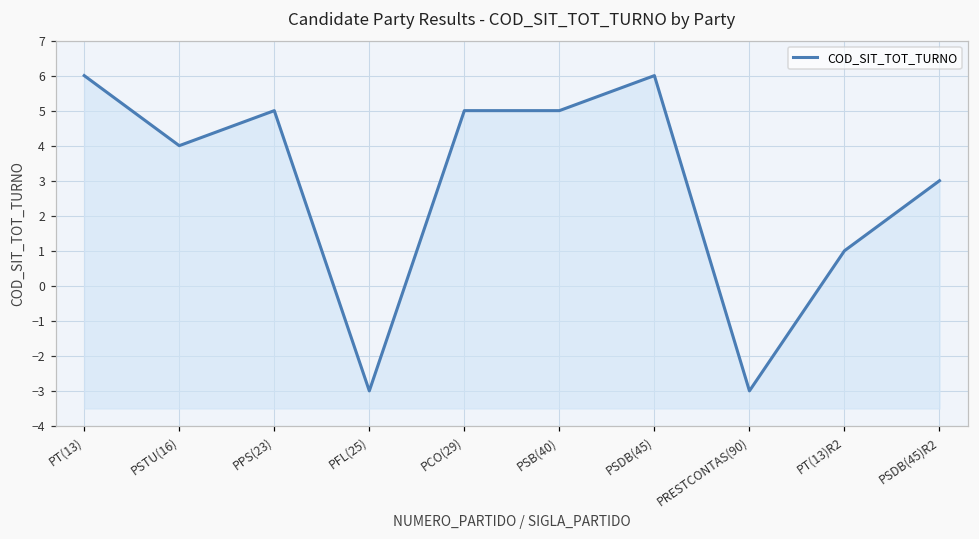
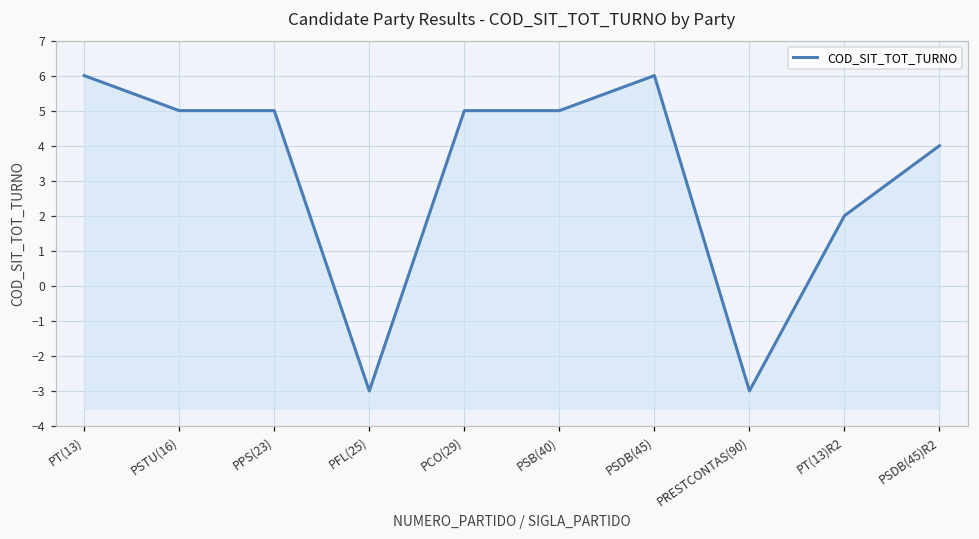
PSTU(16): 4 -> 5
PT(13)R2: 1 -> 2
PSDB(45)R2: 3 -> 4
